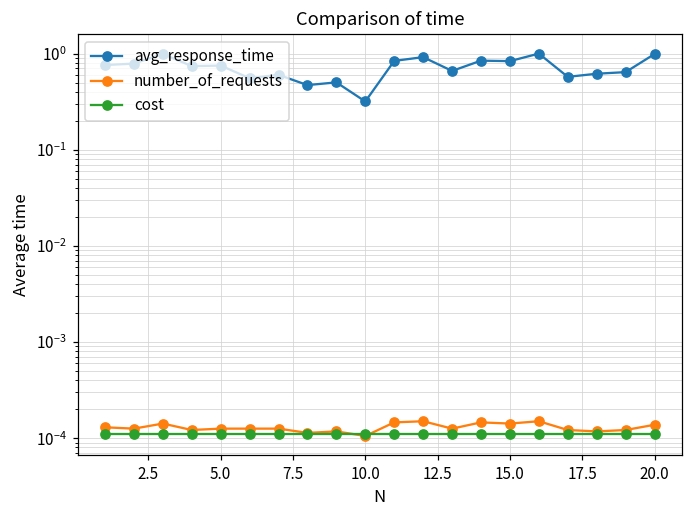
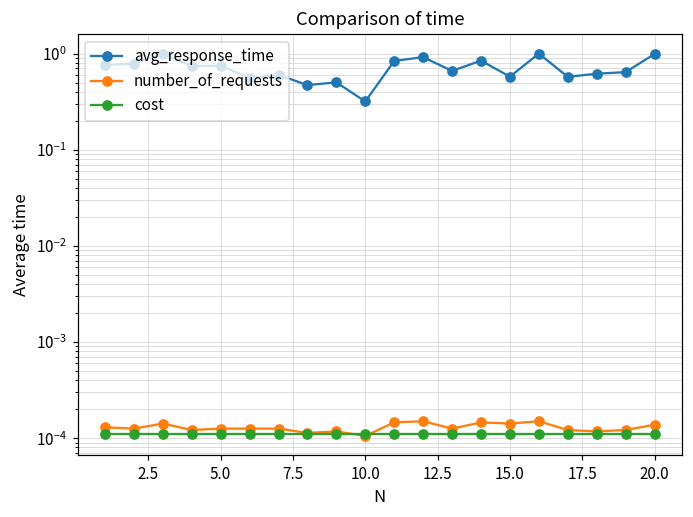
avg_response_time, 15.0: 0.8 -> 0.6
